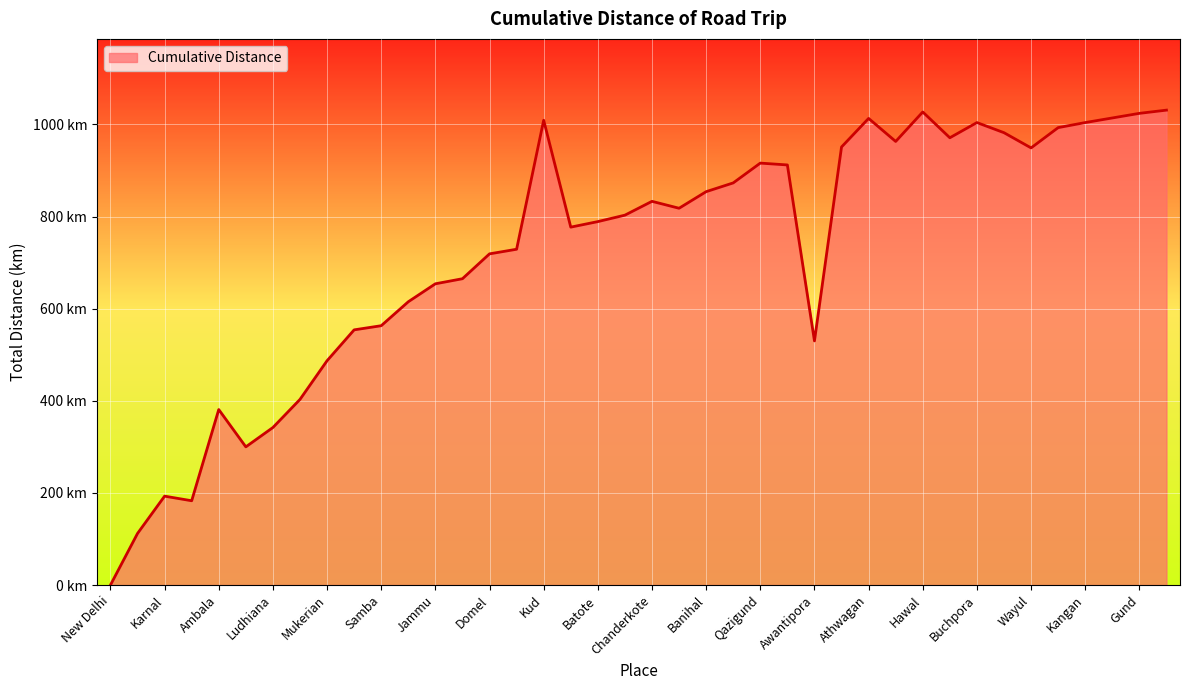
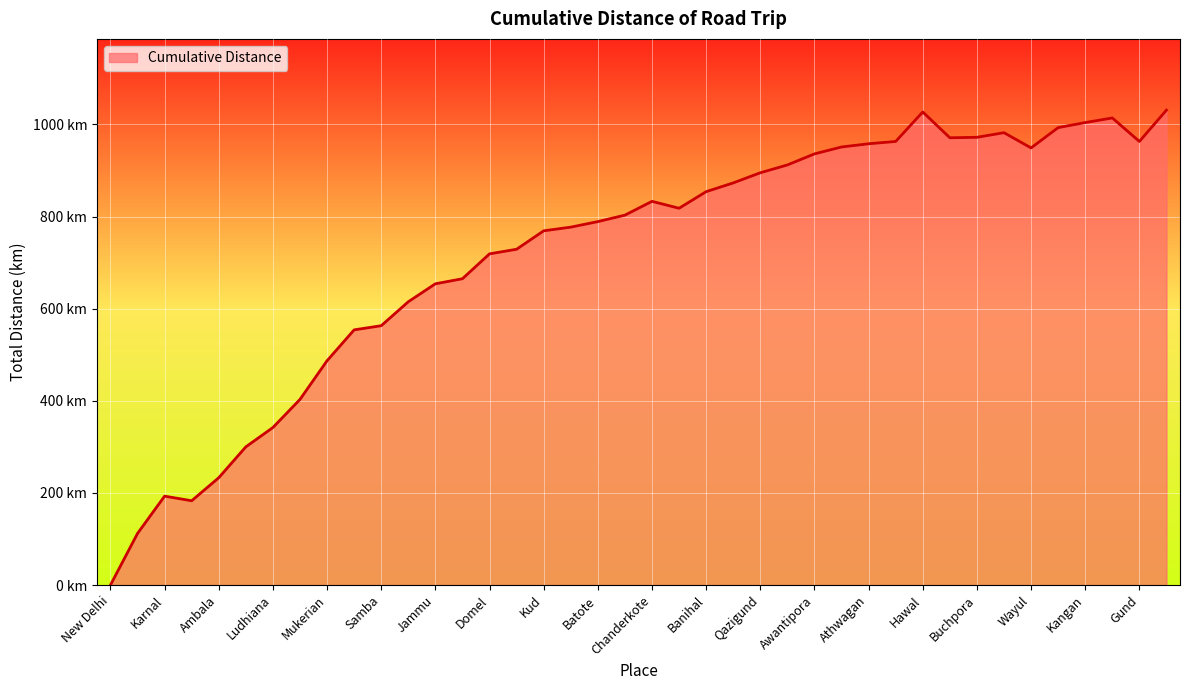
Ambala: 380 km -> 230 km
Kud: 1010 km -> 770 km
Qazigund: 920 km -> 900 km
Awantipora: 530 km -> 940 km
Athwagan: 1010 km -> 960 km
Buchpora: 1000 km -> 970 km
Gund: 1020 km -> 960 km
